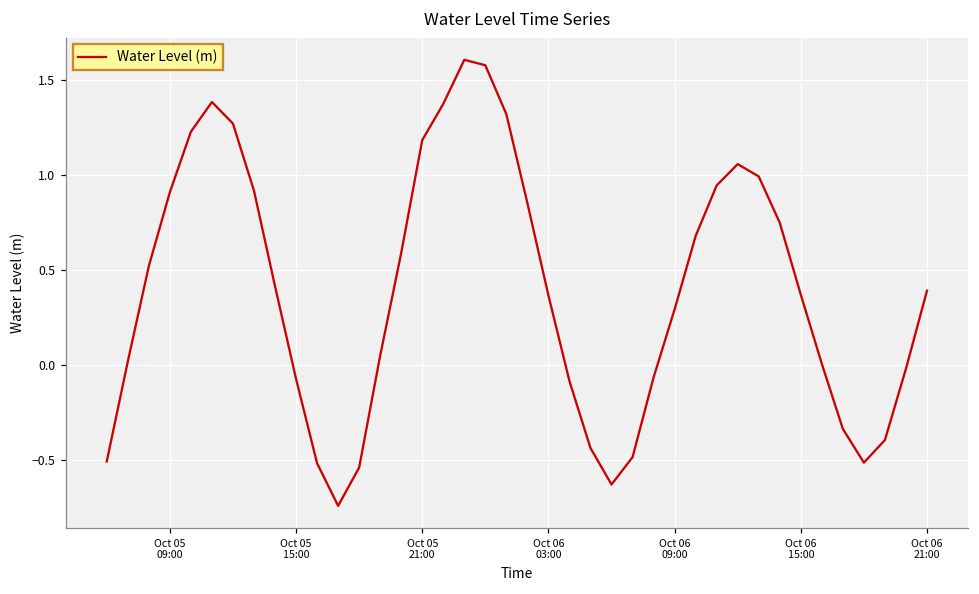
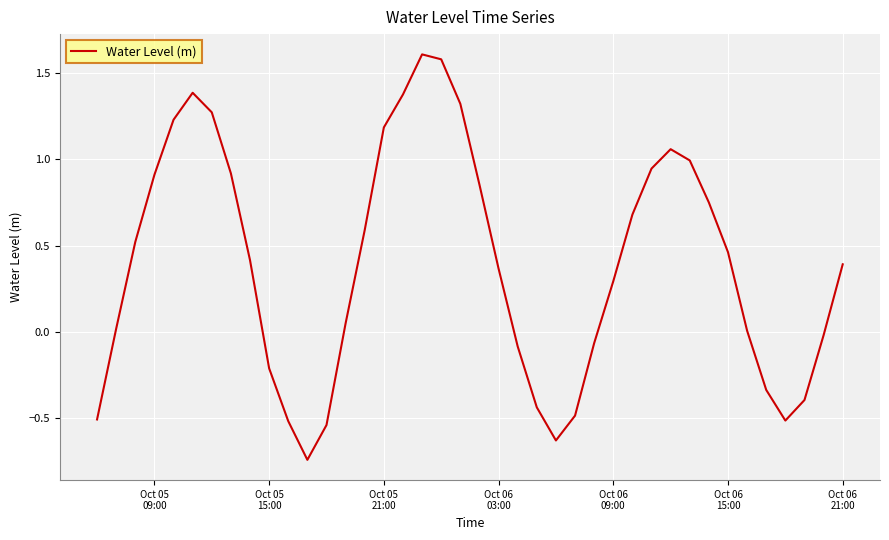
Oct 05 15:00: -0.07 -> -0.21
Oct 06 15:00: 0.37 -> 0.46
